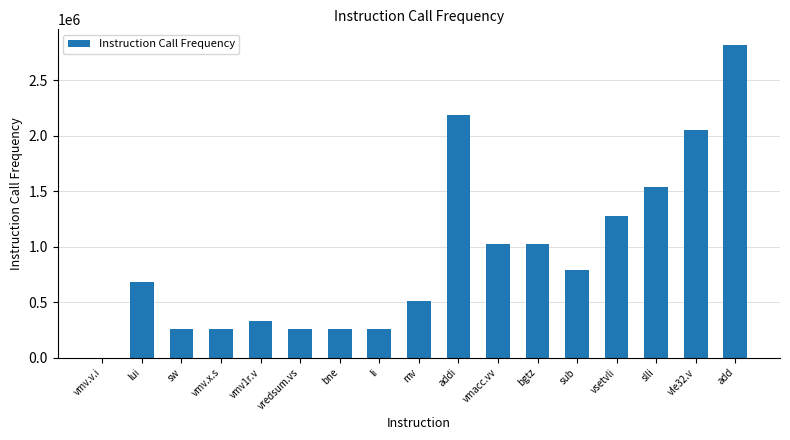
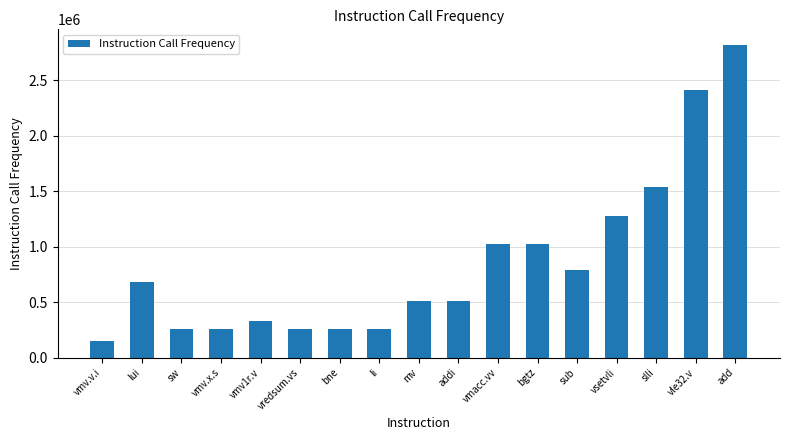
vmv.v.i: 0 -> 150000
addi: 2190000 -> 510000
vle32.v: 2050000 -> 2410000
